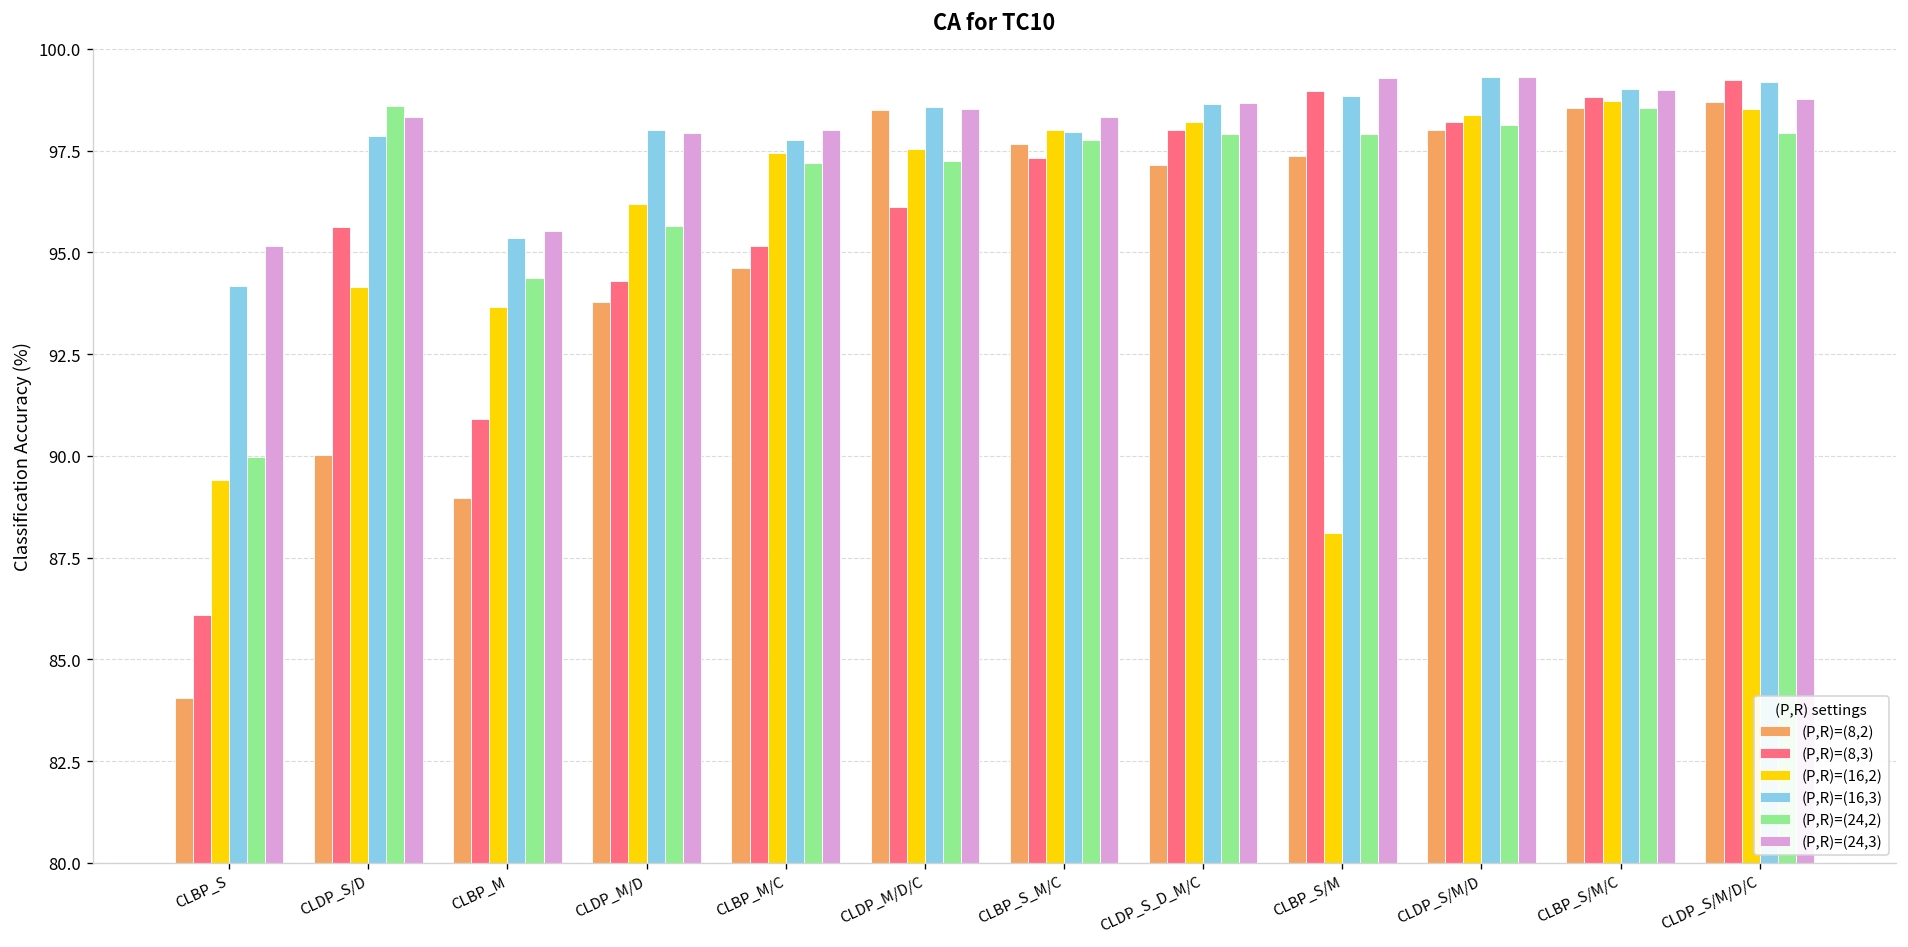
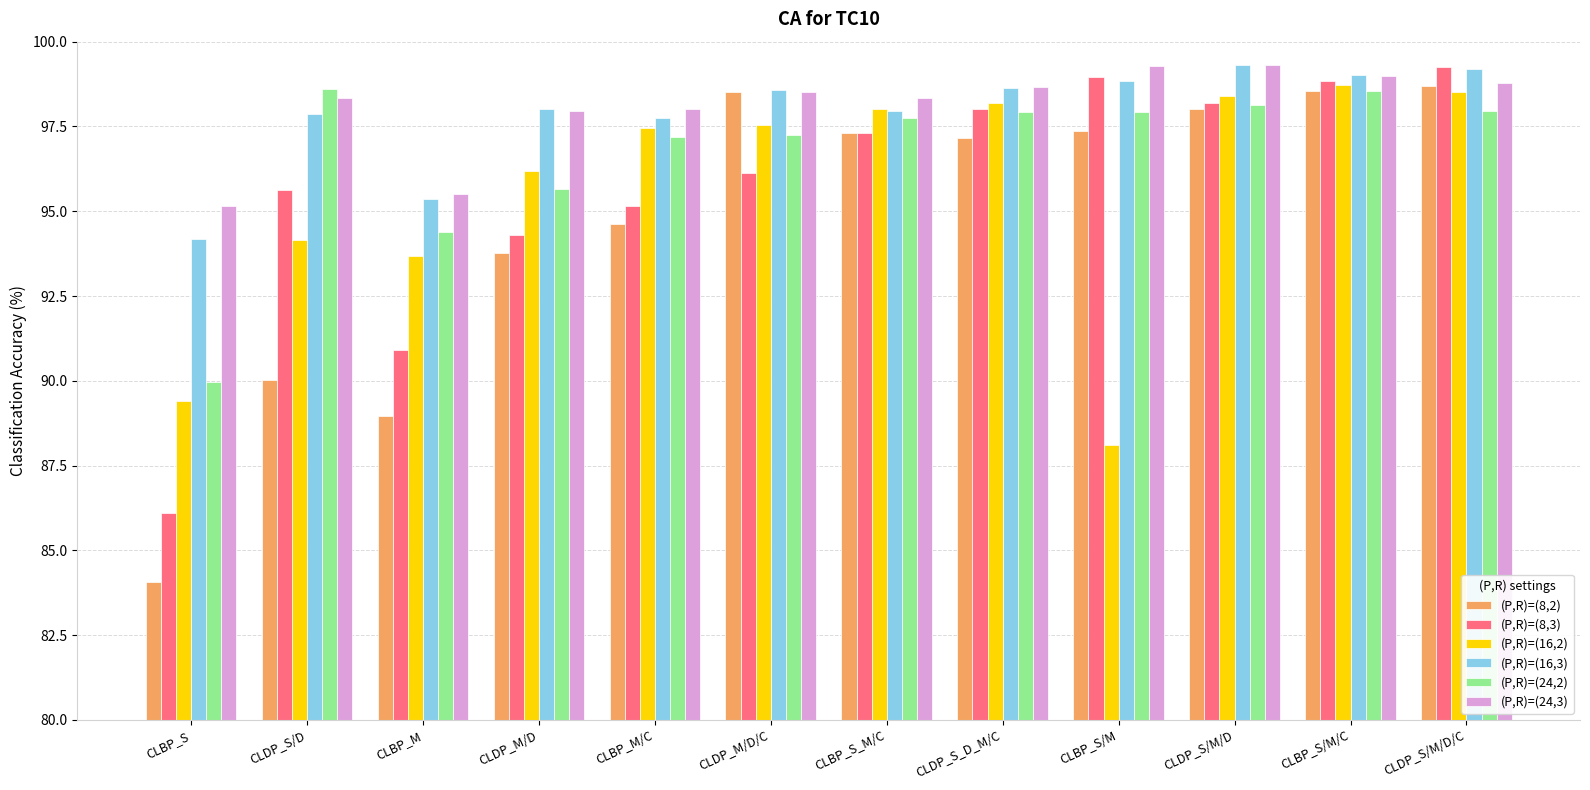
(P,R)=(8,2), CLBP_S_M/C: 97.7 -> 97.3
